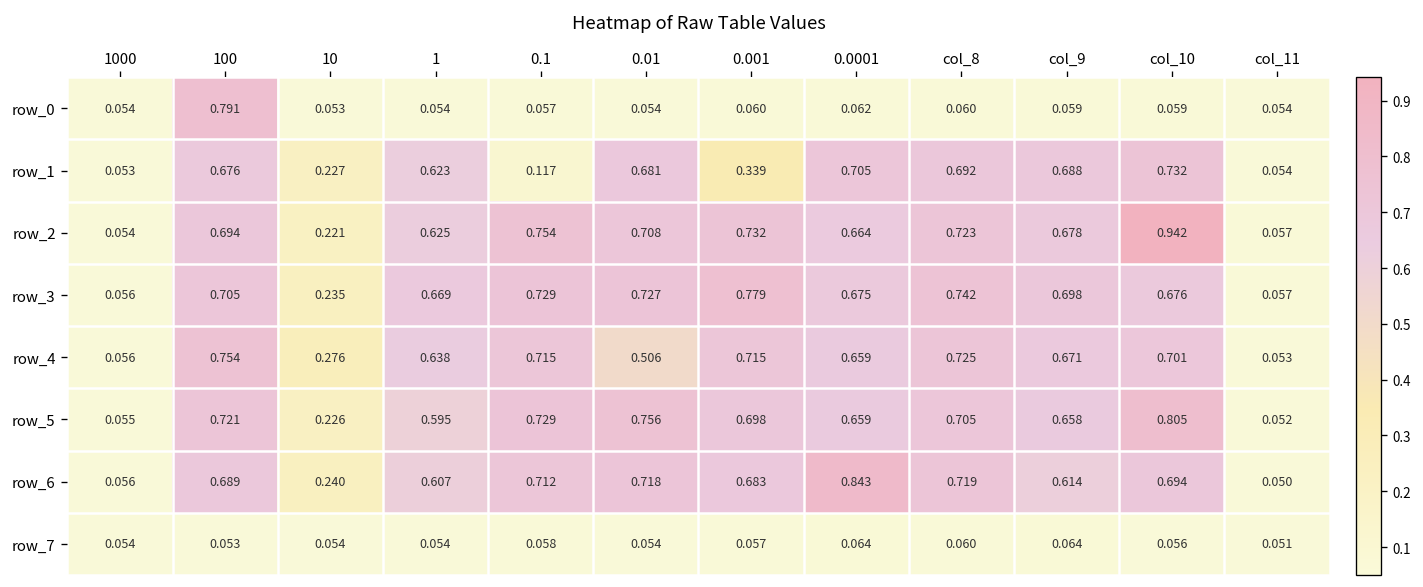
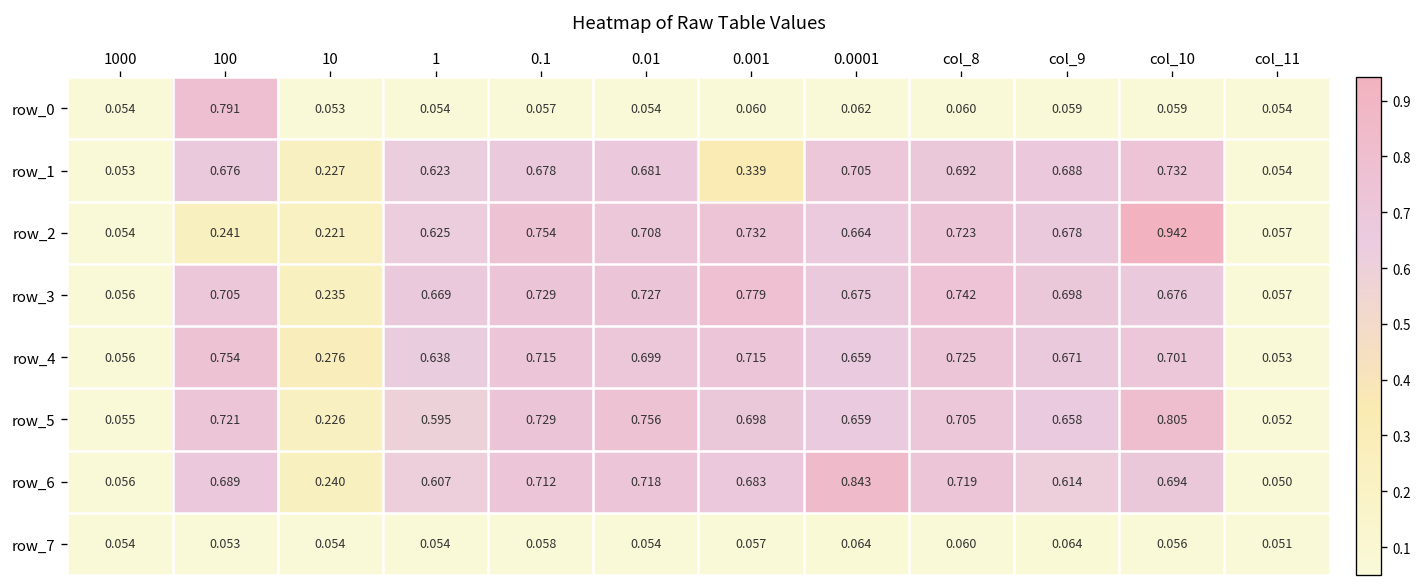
row_1, 0.1: 0.117 -> 0.678
row_2, 100: 0.694 -> 0.241
row_4, 0.01: 0.506 -> 0.699
